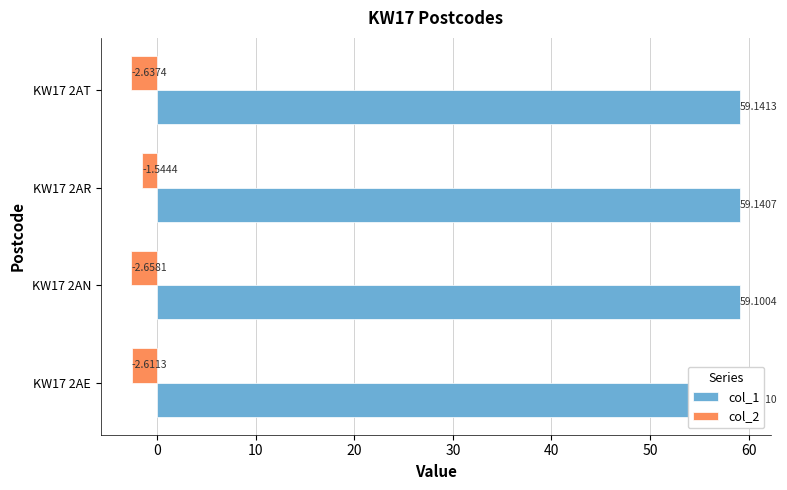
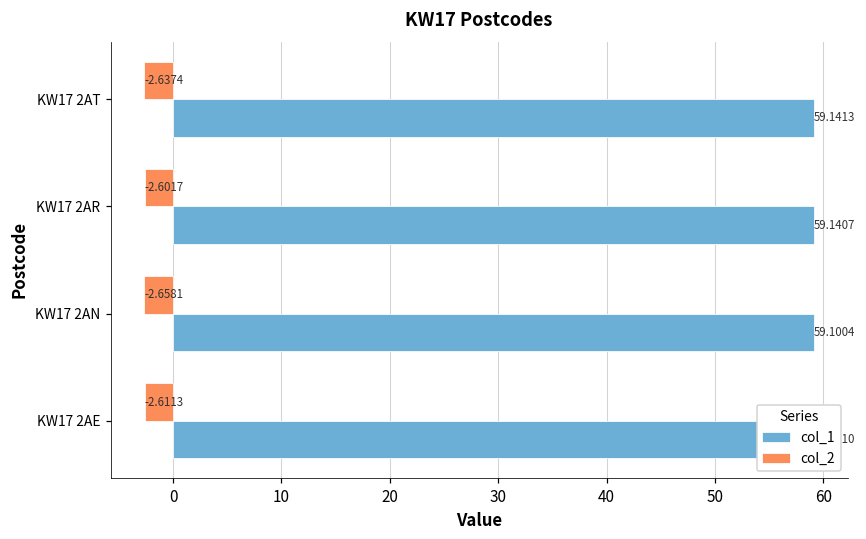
col_2, KW17 2AR: -1.5444 -> -2.6017
